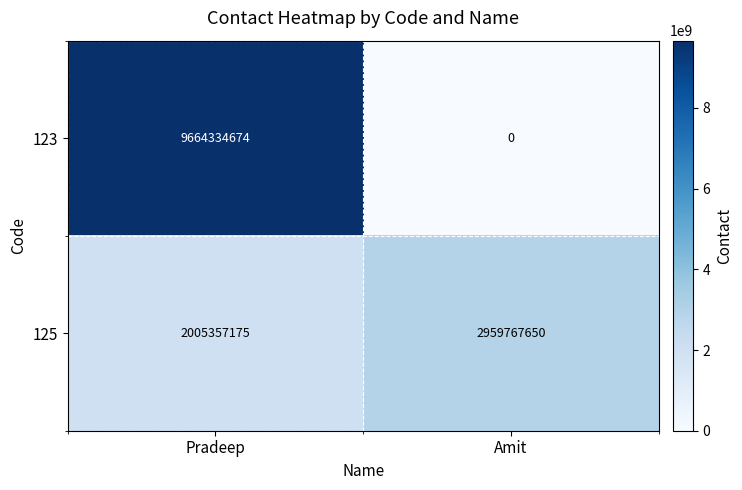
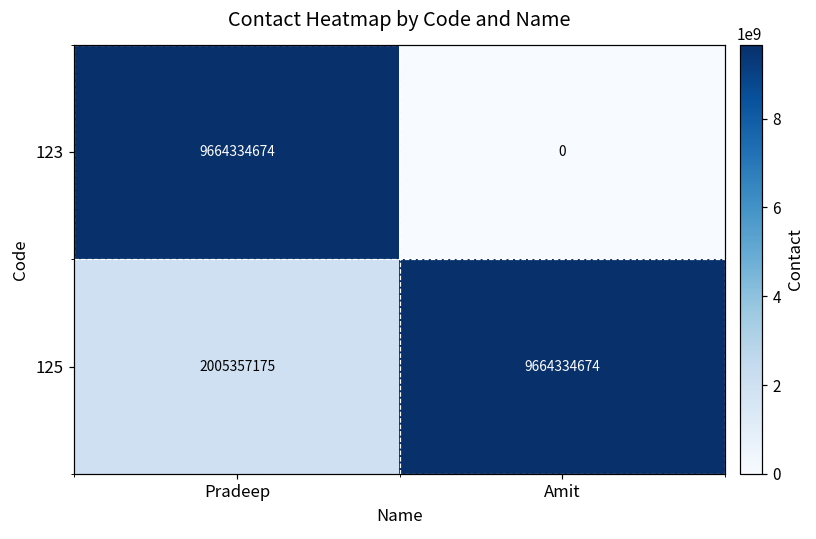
125, Amit: 2959767650 -> 9664334674
